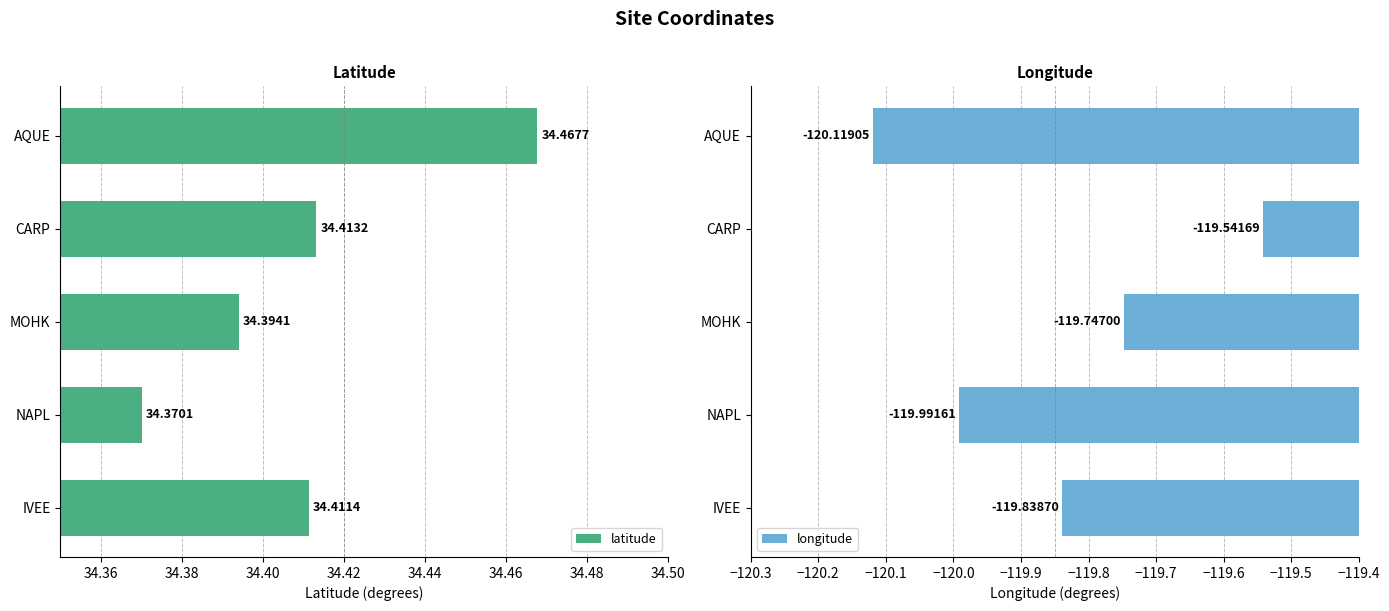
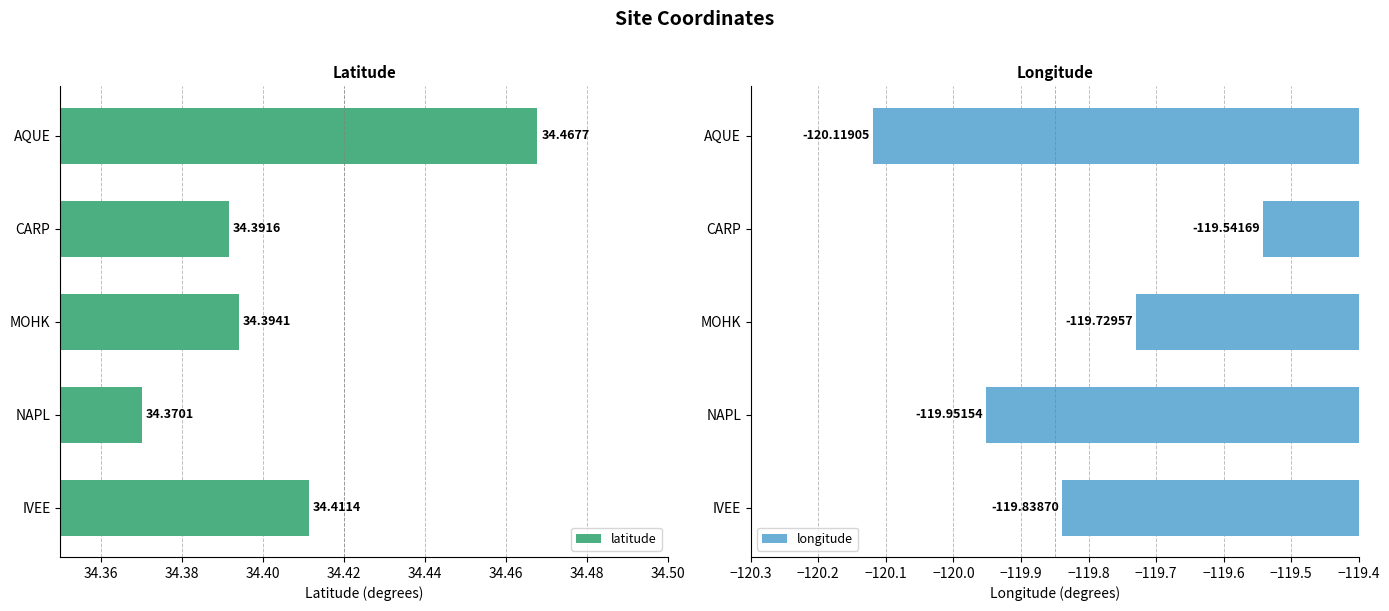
Latitude, CARP: 34.4132 -> 34.3916
Longitude, MOHK: -119.74700 -> -119.72957
Longitude, NAPL: -119.99161 -> -119.95154
